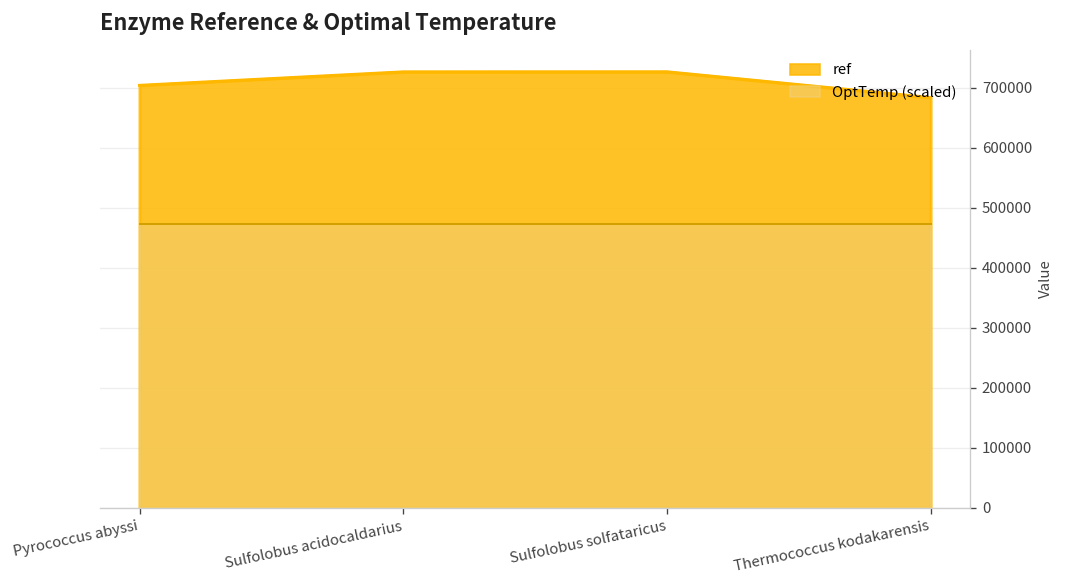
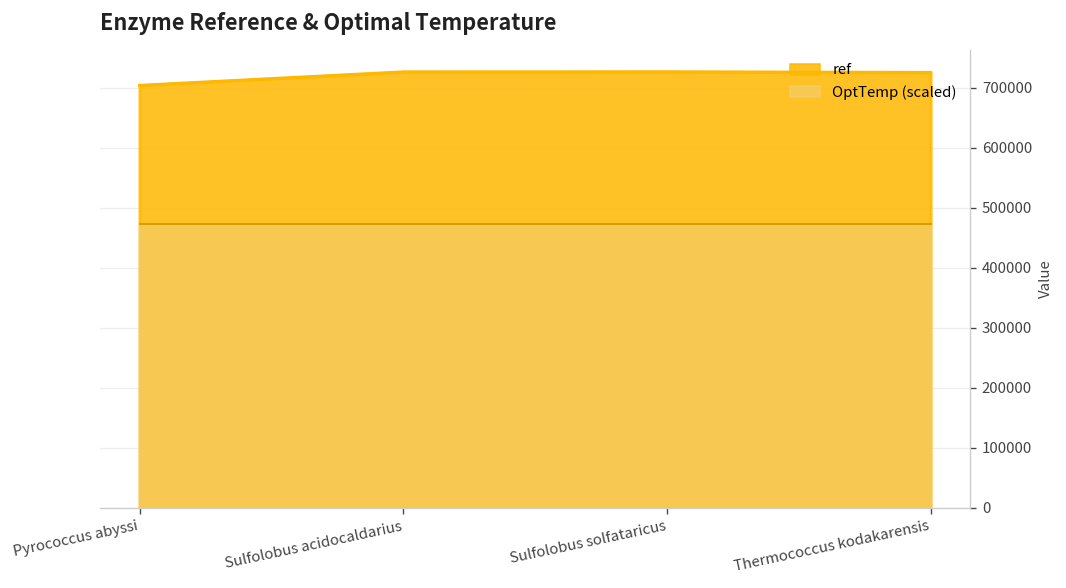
ref, Thermococcus kodakarensis: 680000 -> 730000
